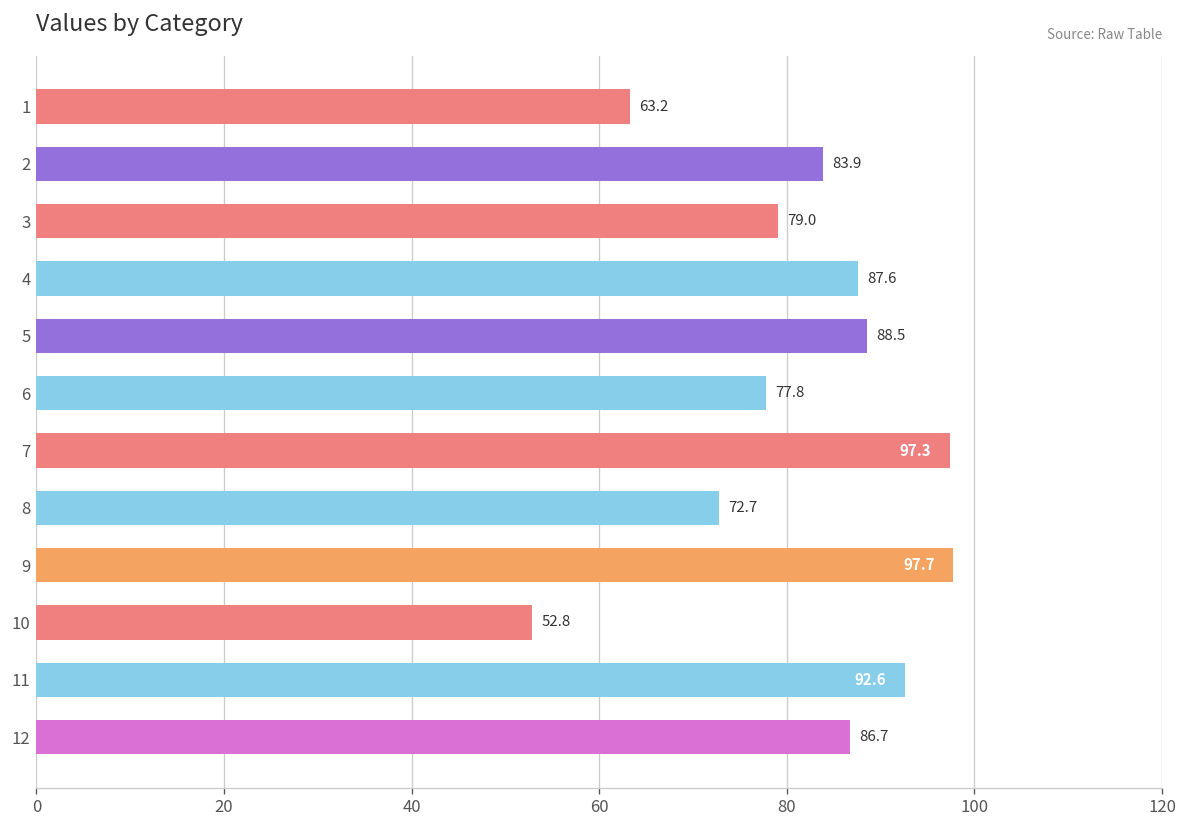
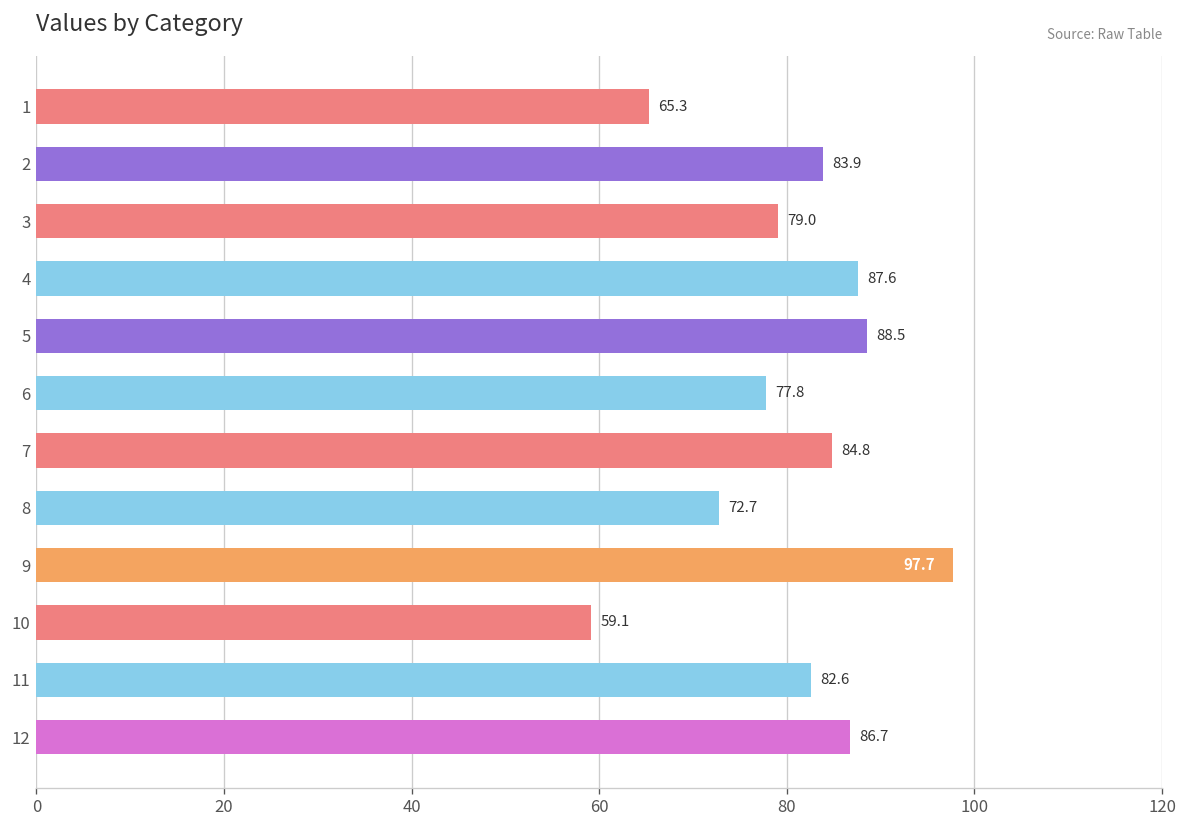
1: 63.2 -> 65.3
7: 97.3 -> 84.8
10: 52.8 -> 59.1
11: 92.6 -> 82.6
